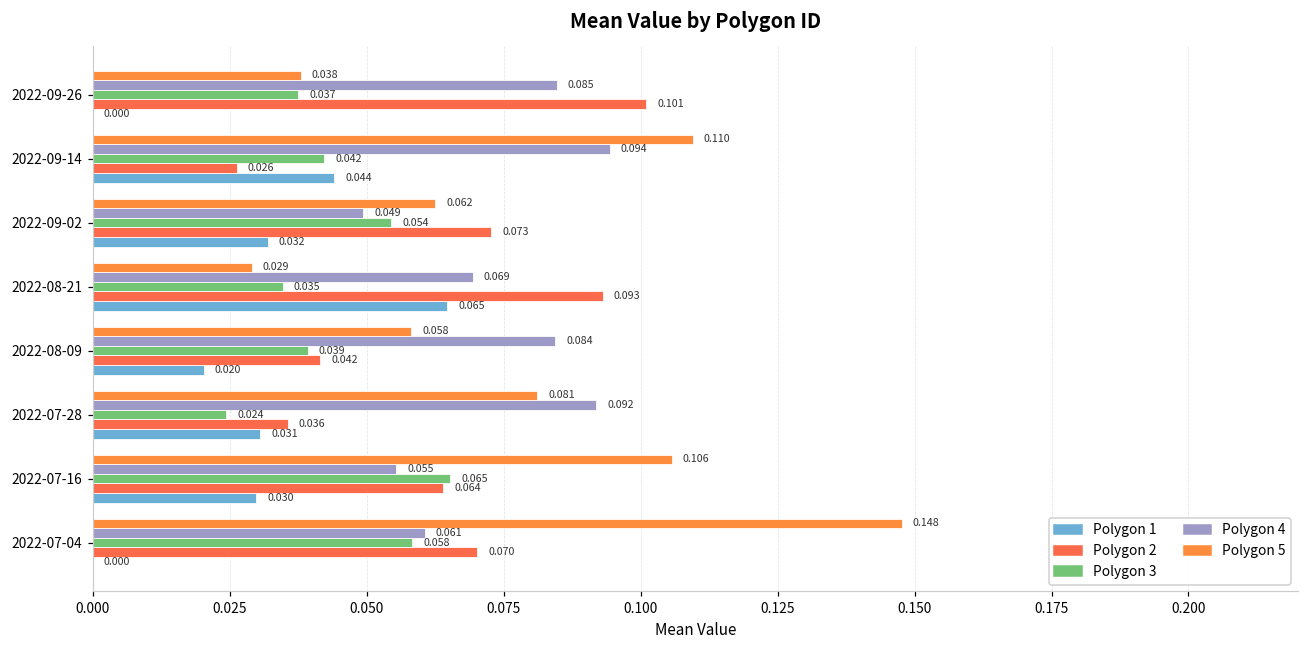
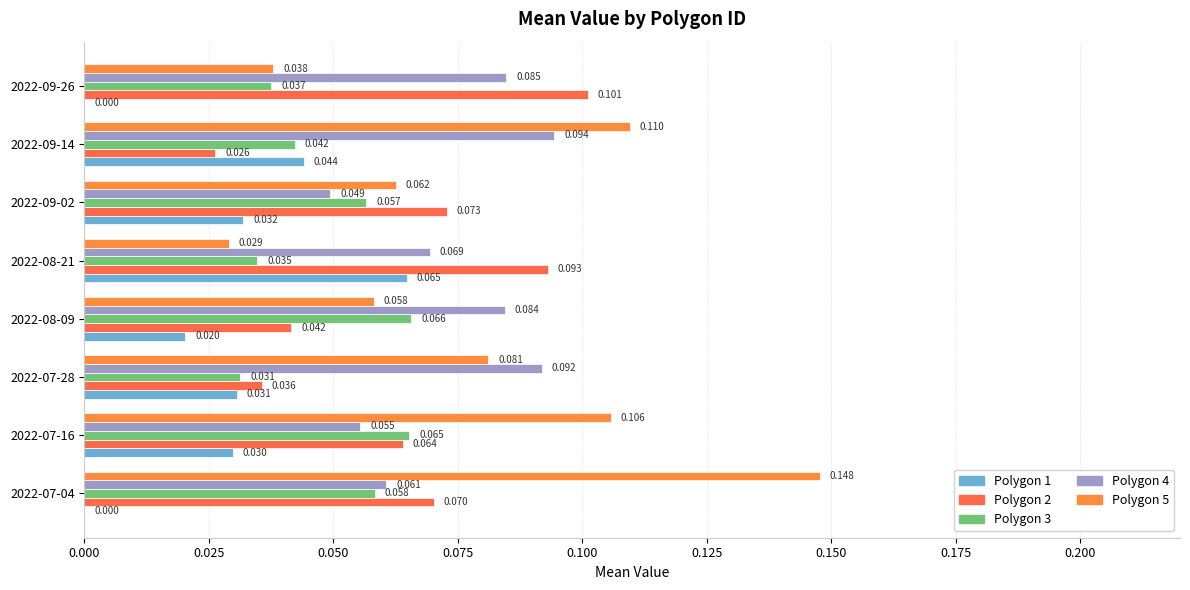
Polygon 3, 2022-09-02: 0.054 -> 0.057
Polygon 3, 2022-08-09: 0.039 -> 0.066
Polygon 3, 2022-07-28: 0.024 -> 0.031
